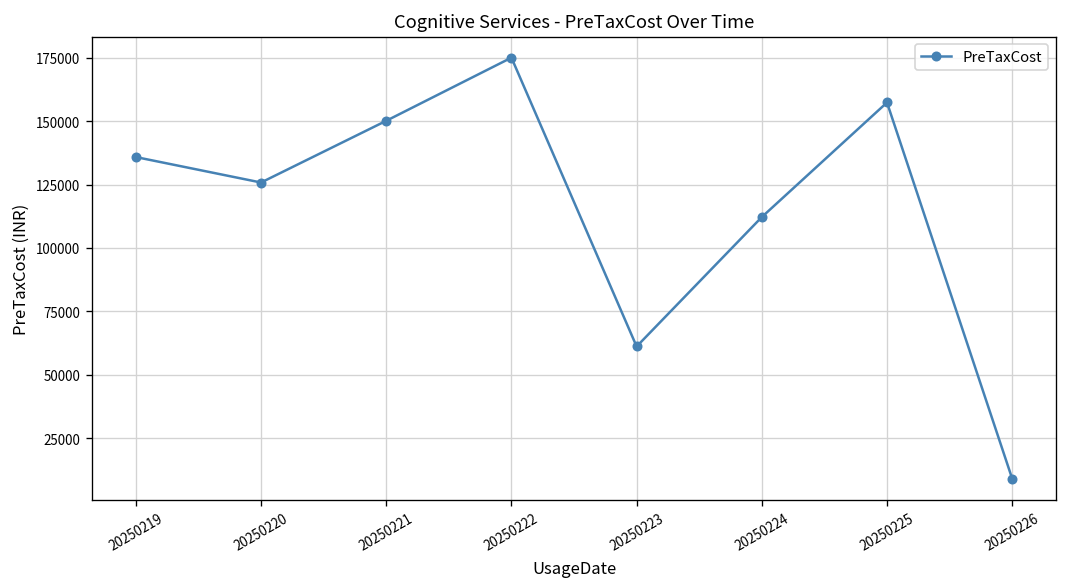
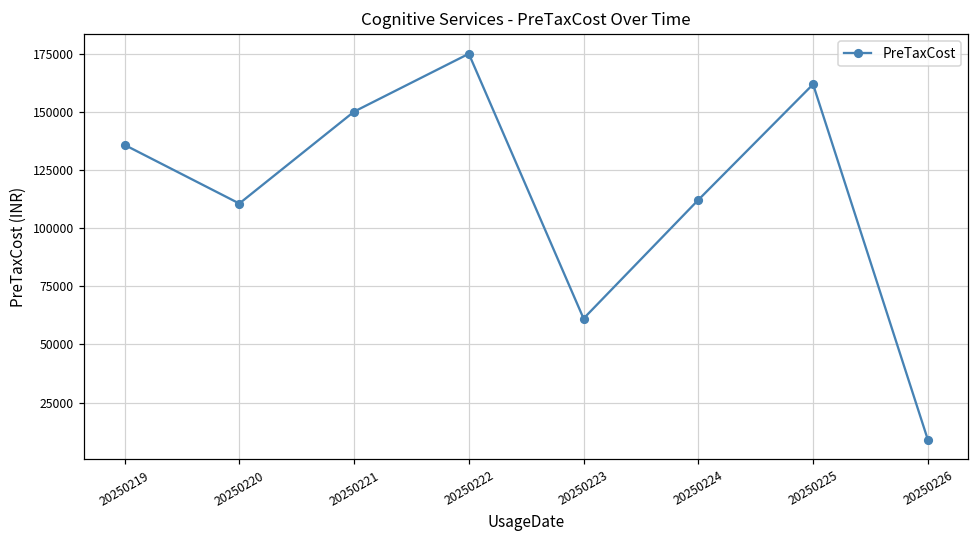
20250220: 126000 -> 111000
20250225: 157000 -> 162000
